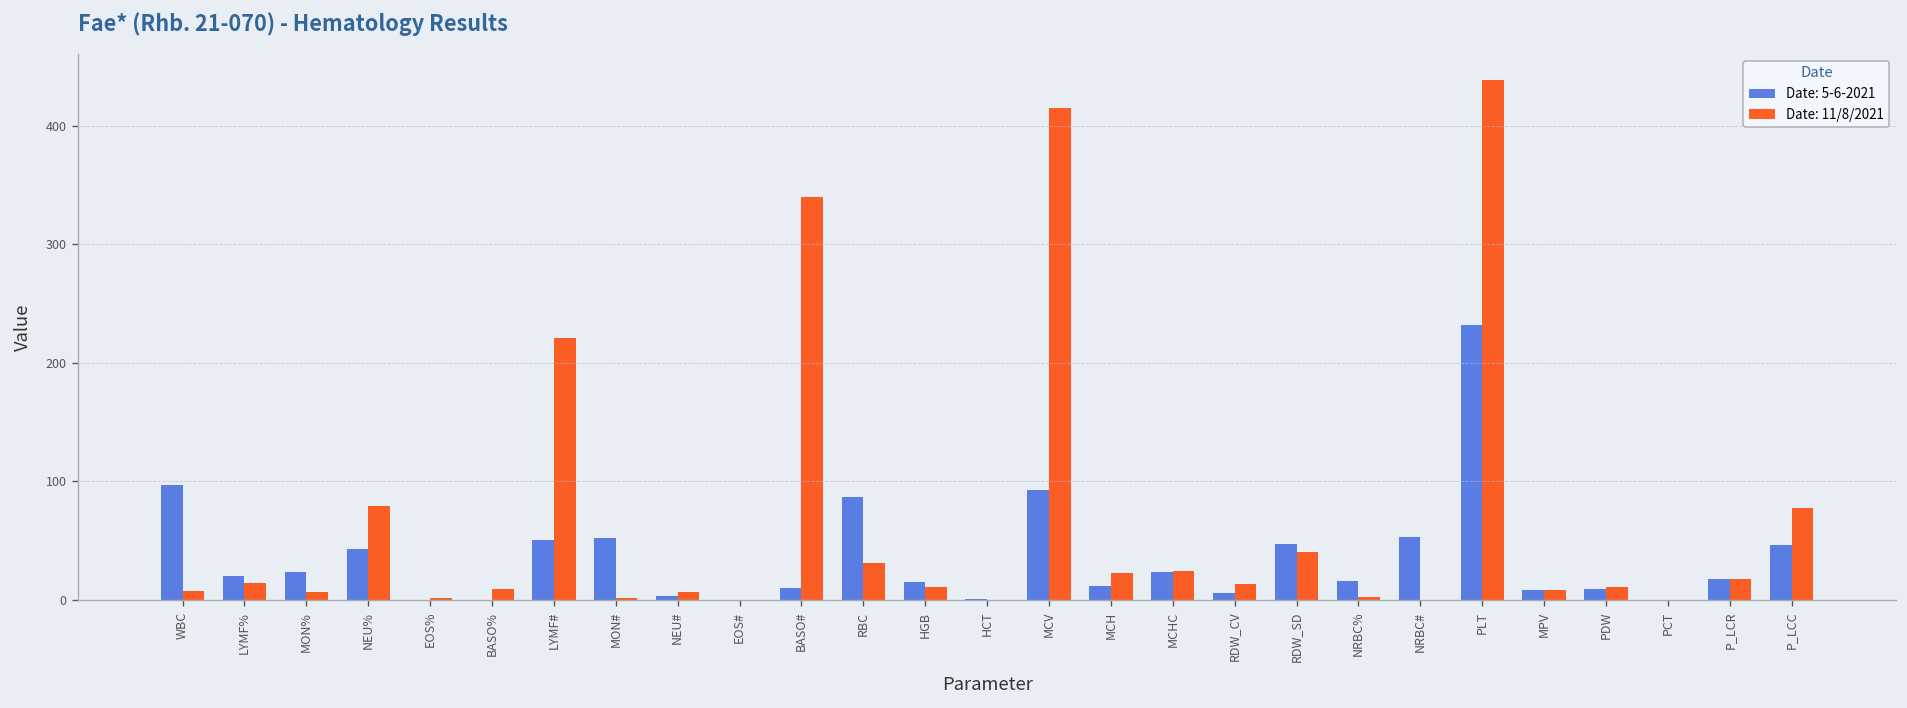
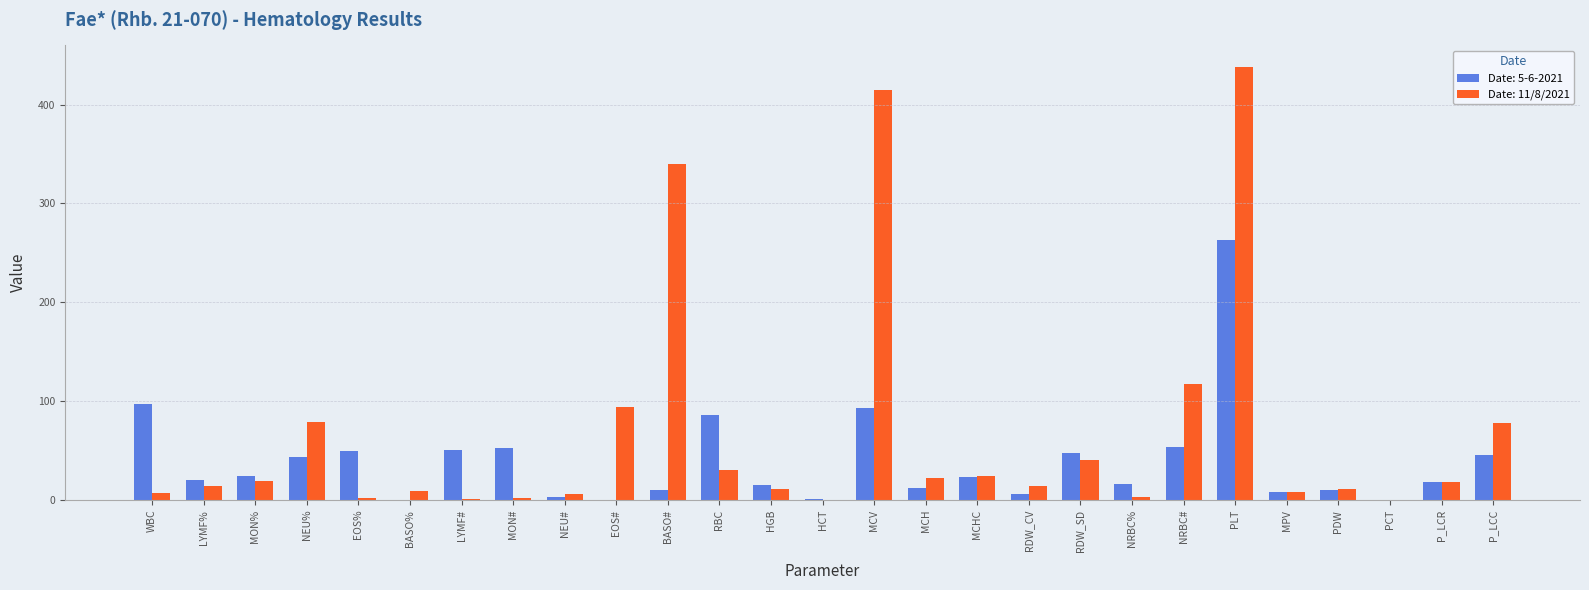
Date: 11/8/2021, MON%: 10 -> 20
Date: 5-6-2021, EOS%: 0 -> 50
Date: 11/8/2021, LYMF#: 220 -> 0
Date: 11/8/2021, EOS#: 0 -> 90
Date: 11/8/2021, NRBC#: 0 -> 120
Date: 5-6-2021, PLT: 230 -> 260
